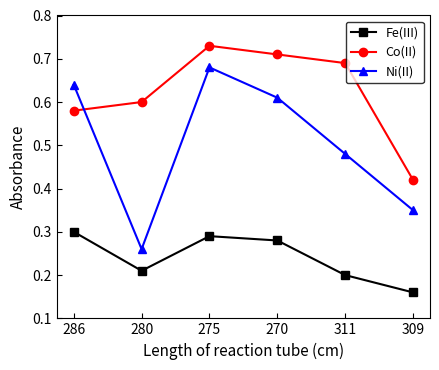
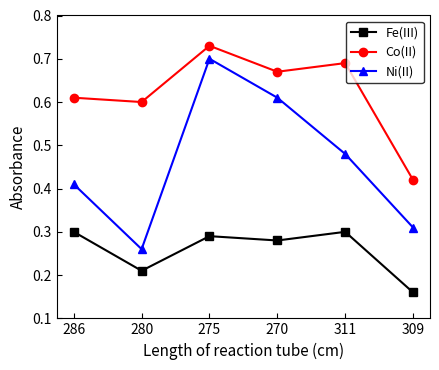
Co(II), 286: 0.58 -> 0.61
Ni(II), 286: 0.64 -> 0.41
Ni(II), 275: 0.68 -> 0.70
Co(II), 270: 0.71 -> 0.67
Fe(III), 311: 0.2 -> 0.3
Ni(II), 309: 0.35 -> 0.31
